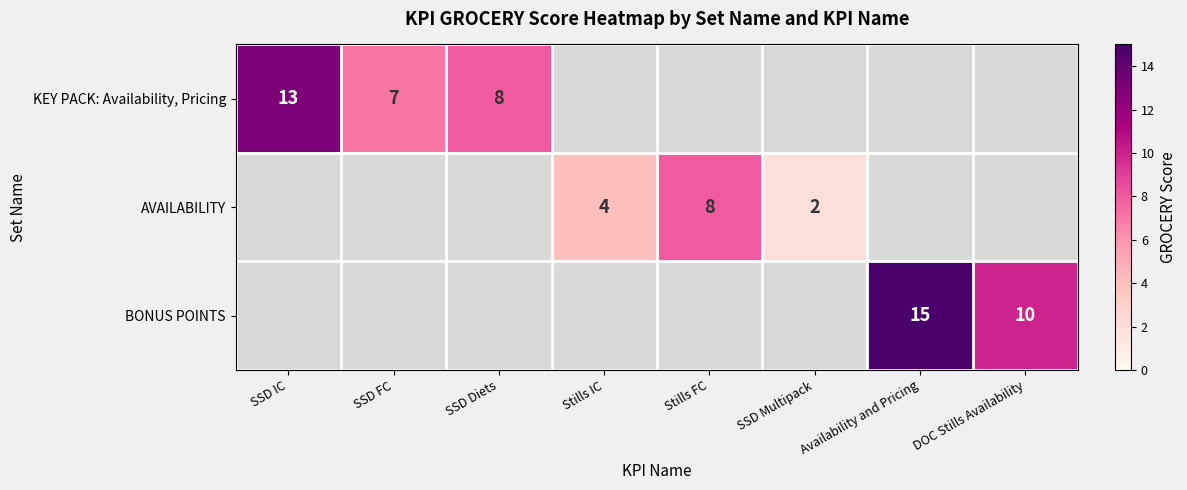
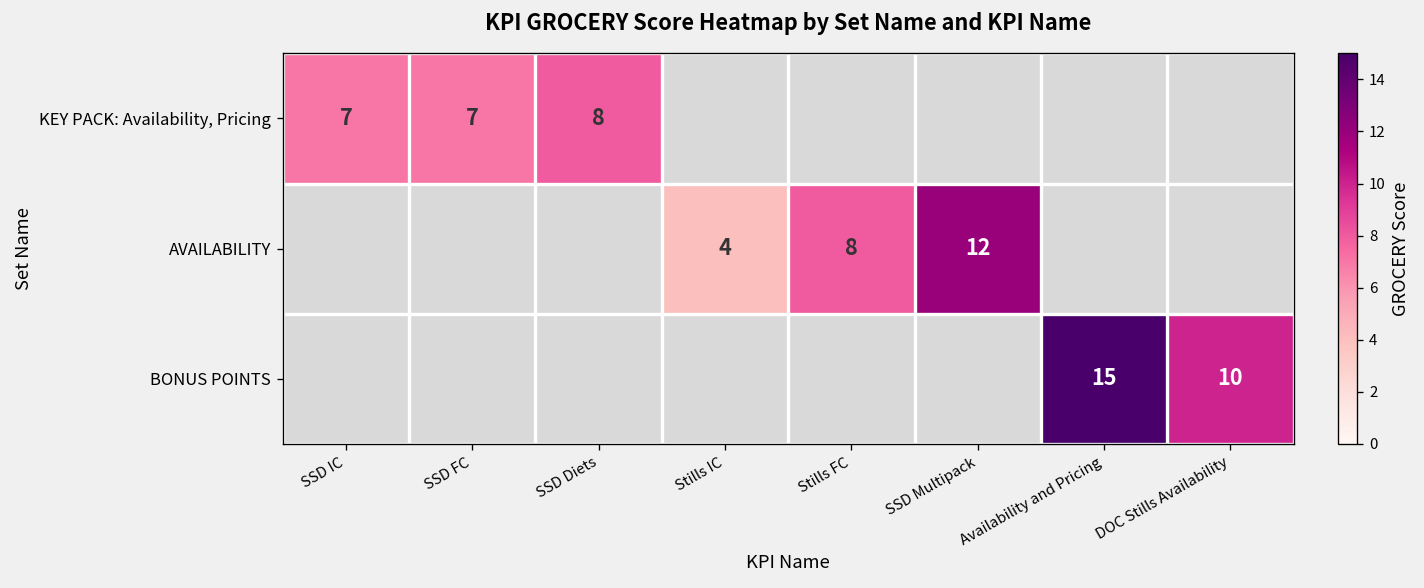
KEY PACK: Availability, Pricing, SSD IC: 13 -> 7
AVAILABILITY, SSD Multipack: 2 -> 12
